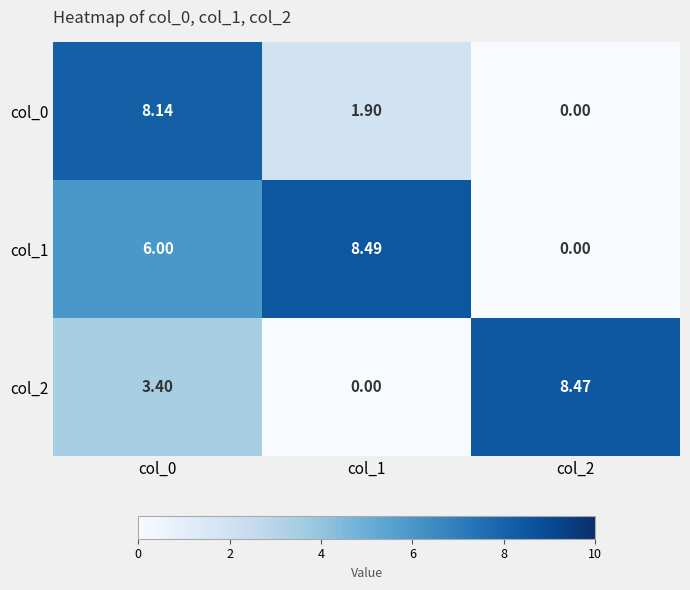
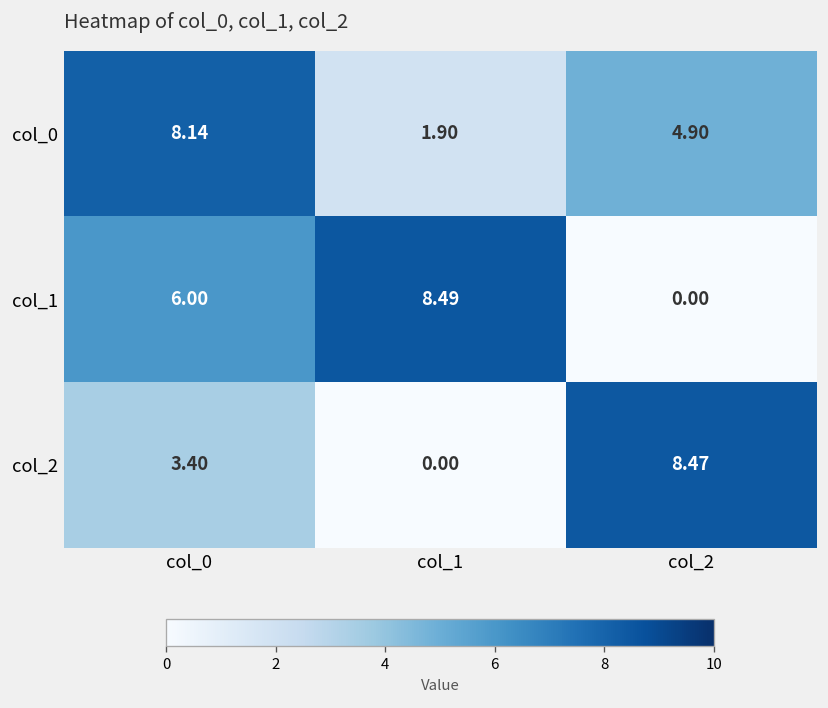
col_0, col_2: 0.00 -> 4.90
